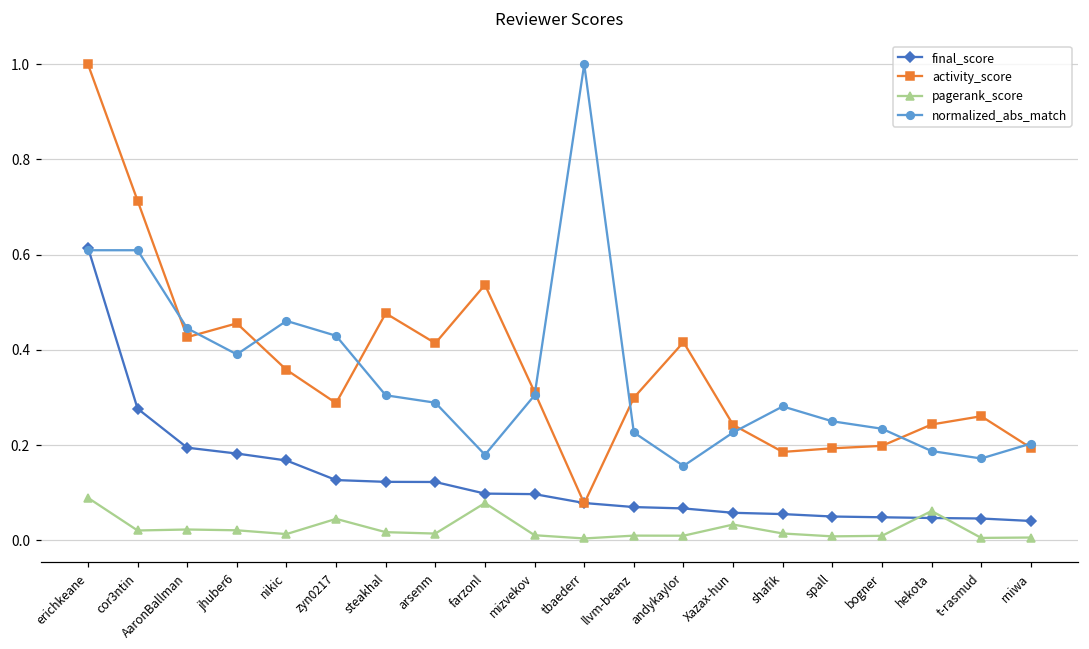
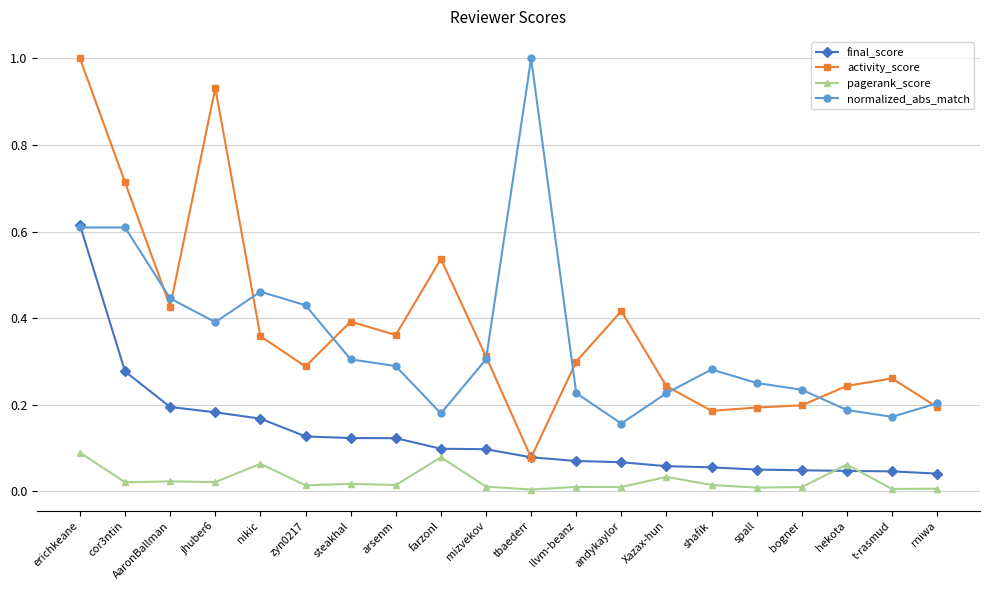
activity_score, jhuber6: 0.46 -> 0.93
pagerank_score, nikic: 0.01 -> 0.06
pagerank_score, zyn0217: 0.05 -> 0.01
activity_score, steakhal: 0.48 -> 0.39
activity_score, arsenm: 0.41 -> 0.36
